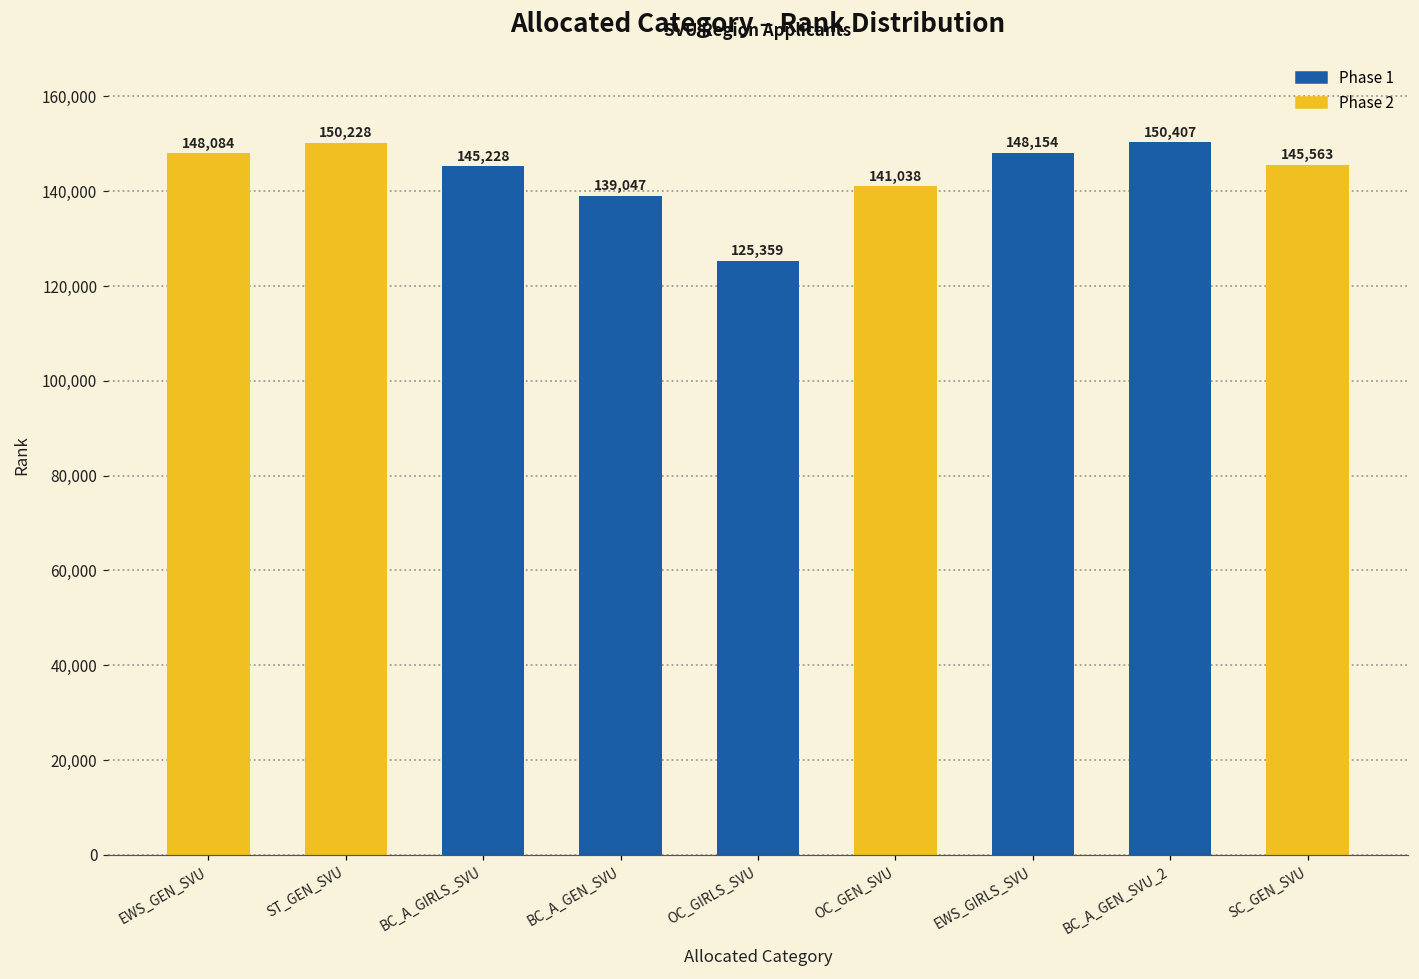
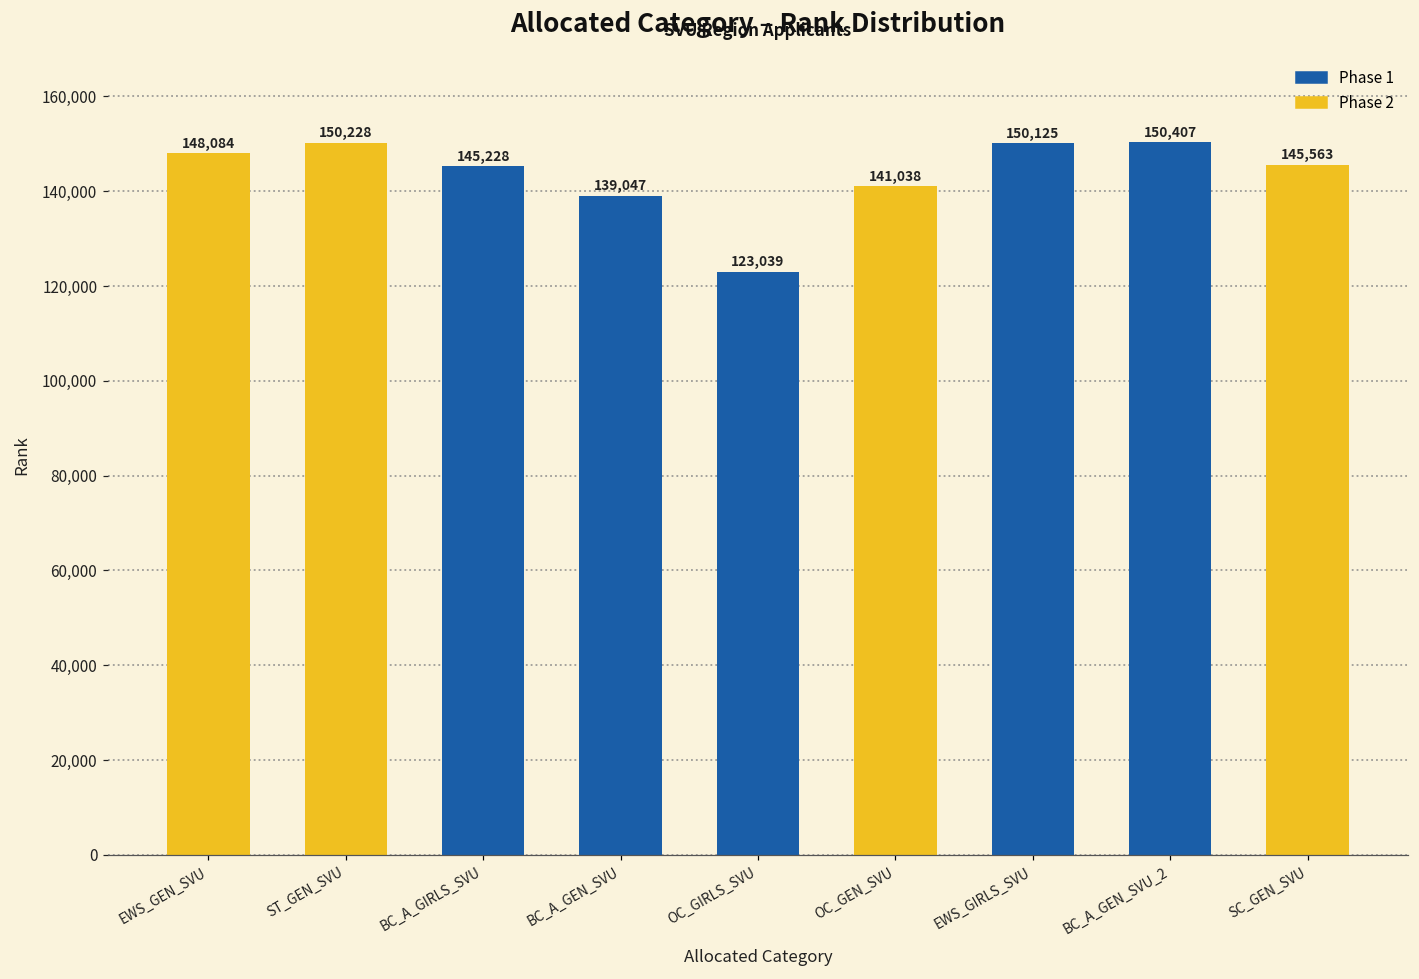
Phase 1, OC_GIRLS_SVU: 125,359 -> 123,039
Phase 1, EWS_GIRLS_SVU: 148,154 -> 150,125
